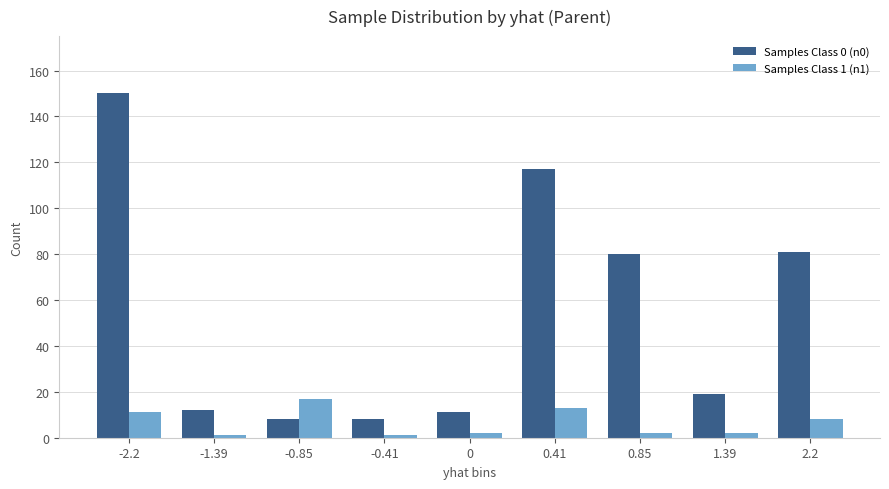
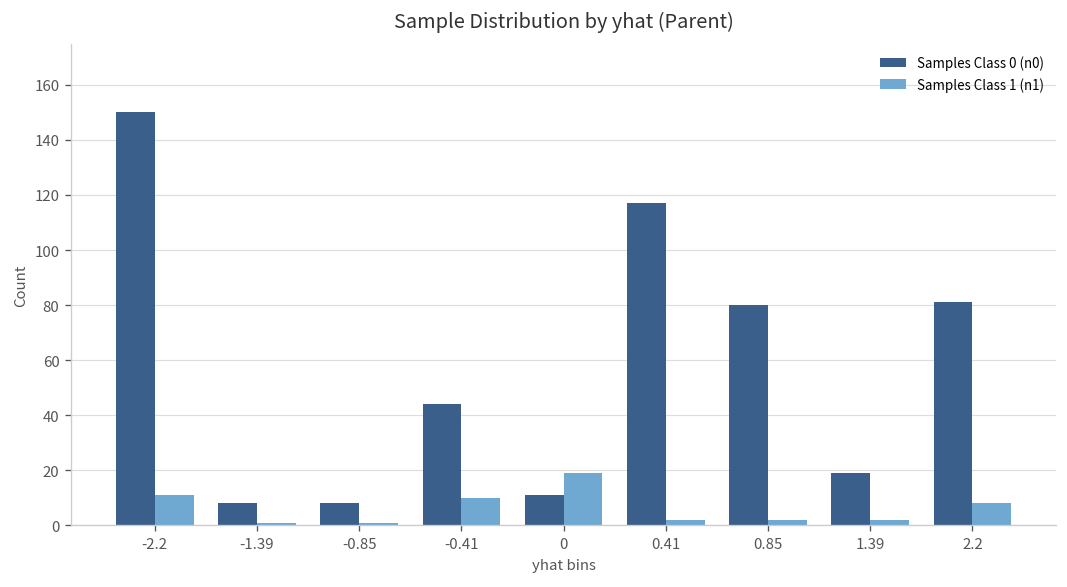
Samples Class 0 (n0), -1.39: 12 -> 8
Samples Class 1 (n1), -0.85: 17 -> 1
Samples Class 0 (n0), -0.41: 8 -> 44
Samples Class 1 (n1), -0.41: 1 -> 10
Samples Class 1 (n1), 0: 2 -> 19
Samples Class 1 (n1), 0.41: 13 -> 2
